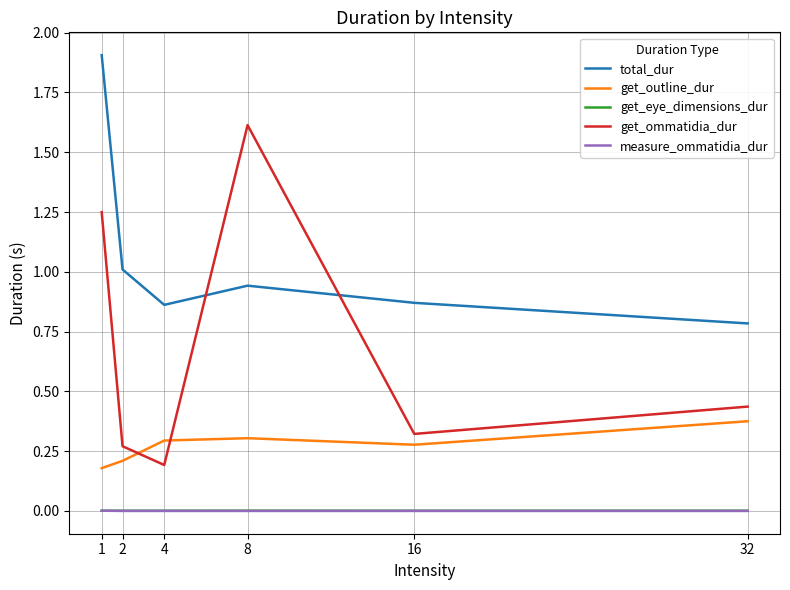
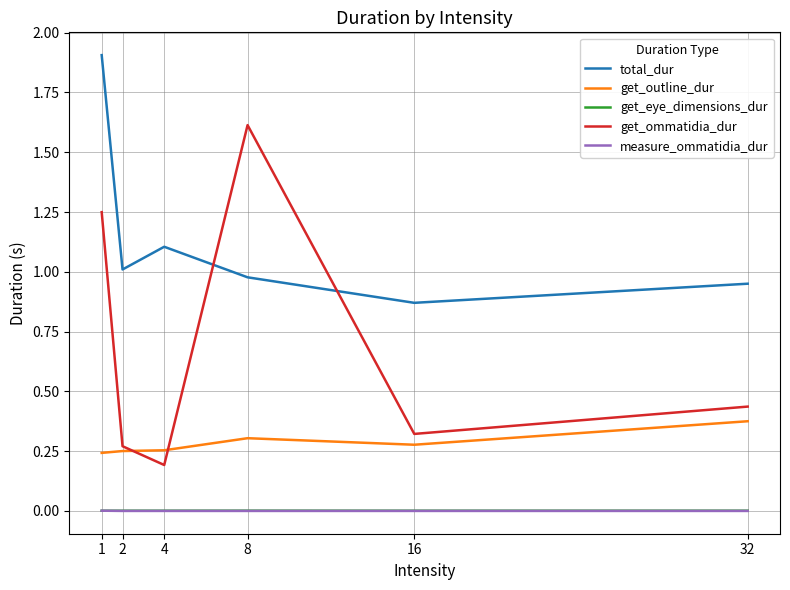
get_outline_dur, 1: 0.18 -> 0.24
get_outline_dur, 2: 0.21 -> 0.25
total_dur, 4: 0.86 -> 1.10
get_outline_dur, 4: 0.29 -> 0.25
total_dur, 8: 0.94 -> 0.98
total_dur, 32: 0.78 -> 0.95
